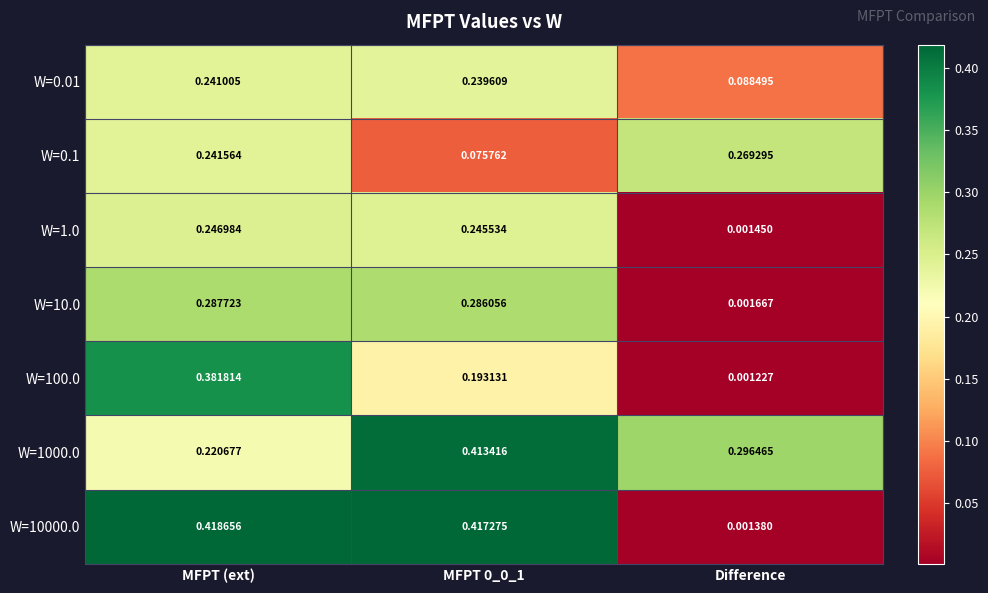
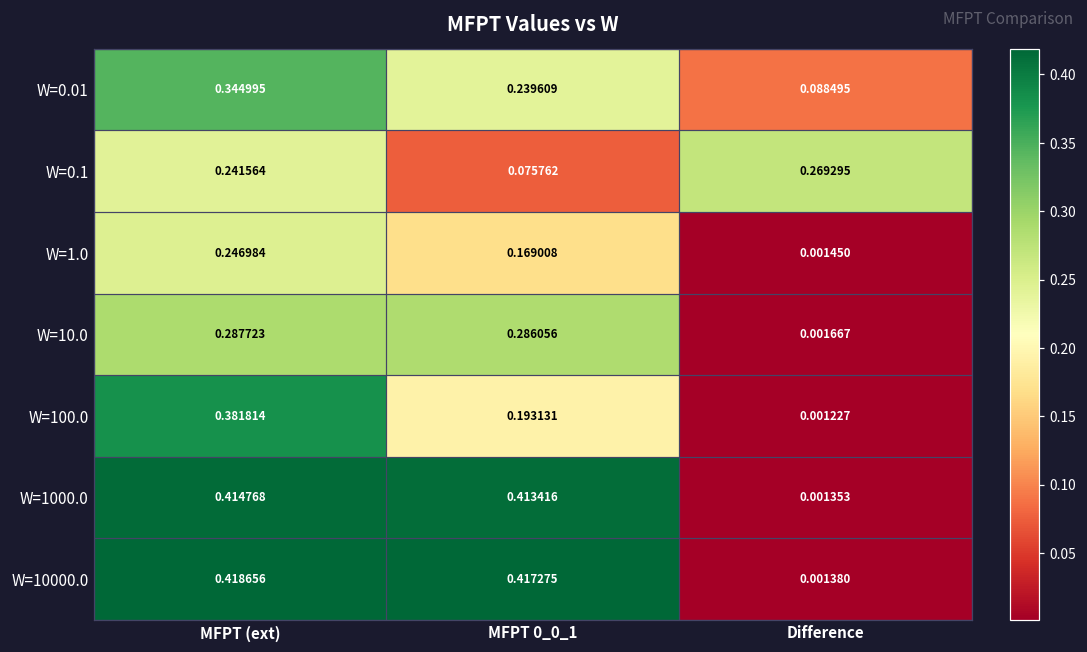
W=0.01, MFPT (ext): 0.241005 -> 0.344995
W=1.0, MFPT 0_0_1: 0.245534 -> 0.169008
W=1000.0, MFPT (ext): 0.220677 -> 0.414768
W=1000.0, Difference: 0.296465 -> 0.001353
